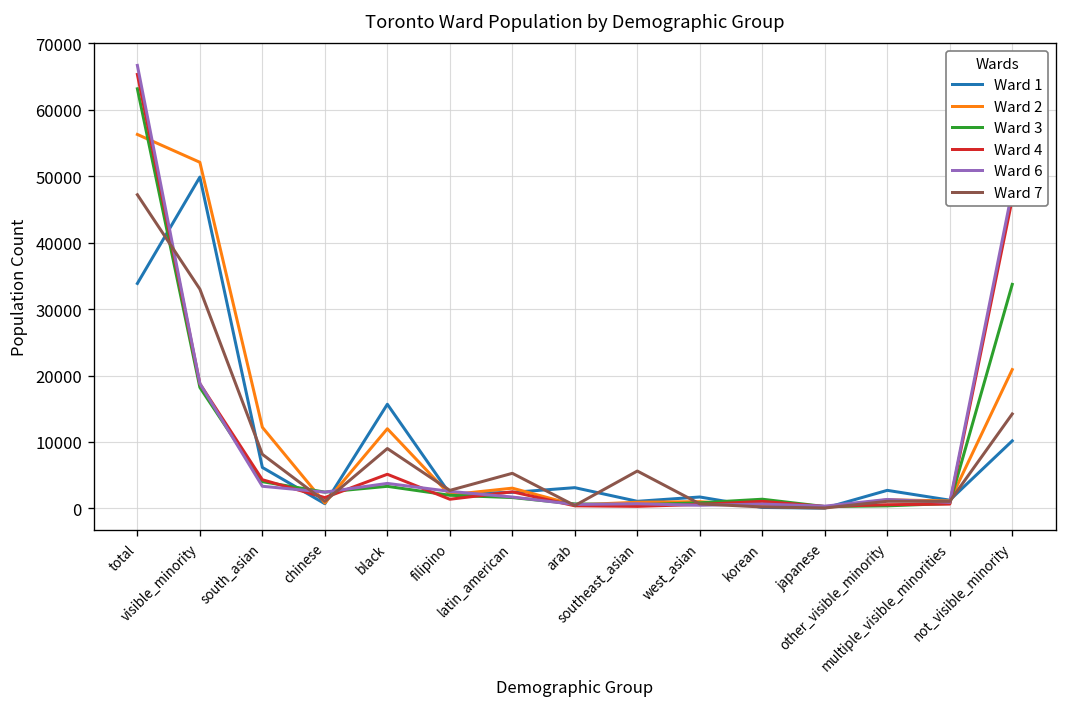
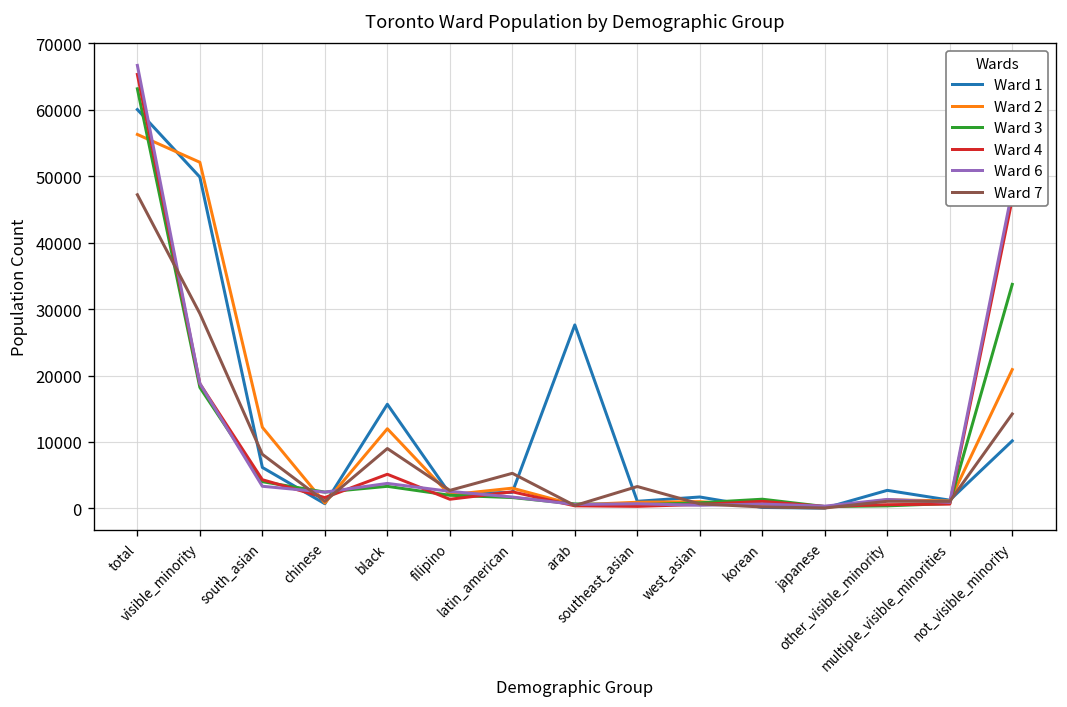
Ward 1, total: 34000 -> 60000
Ward 7, visible_minority: 33000 -> 29000
Ward 1, arab: 3000 -> 28000
Ward 7, southeast_asian: 6000 -> 3000
